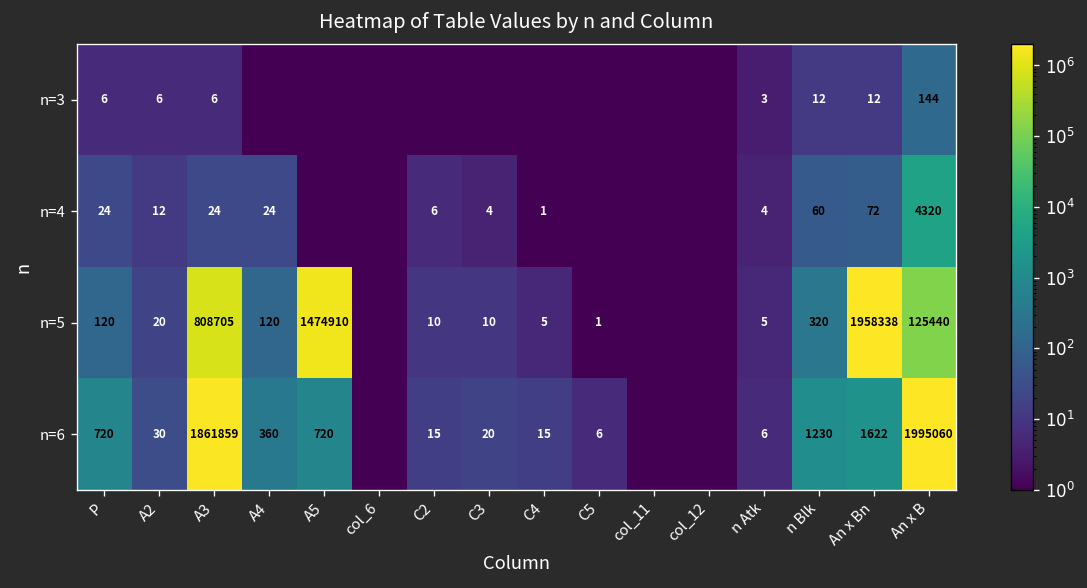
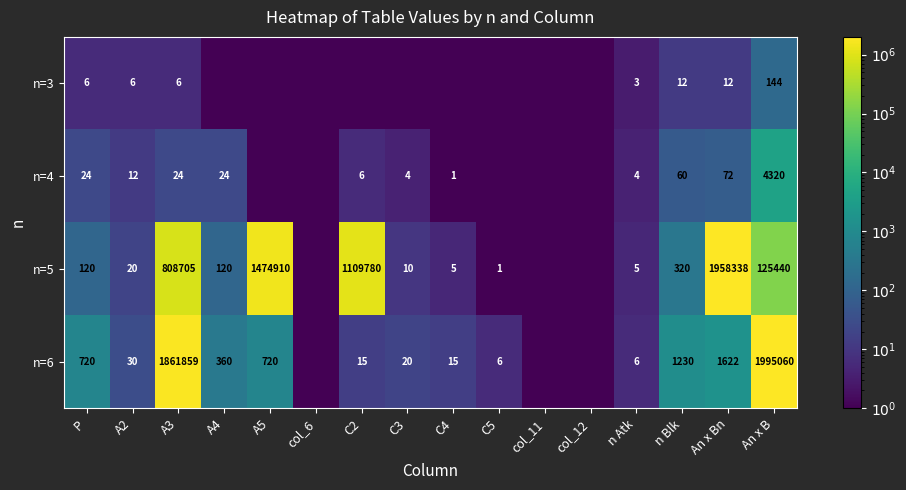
n=5, C2: 10 -> 1109780
